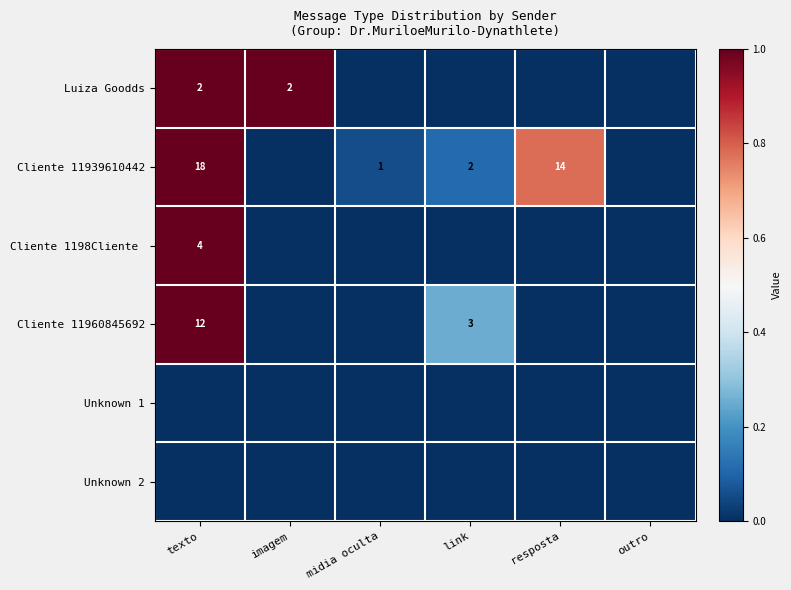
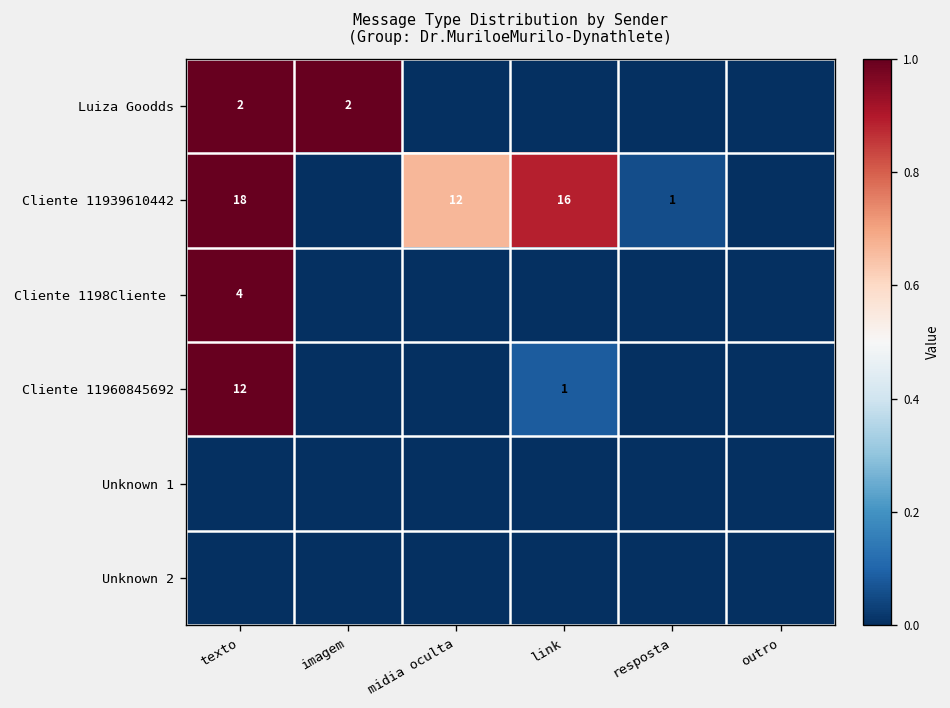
Cliente 11939610442, midia oculta: 1 -> 12
Cliente 11939610442, link: 2 -> 16
Cliente 11939610442, resposta: 14 -> 1
Cliente 11960845692, link: 3 -> 1
